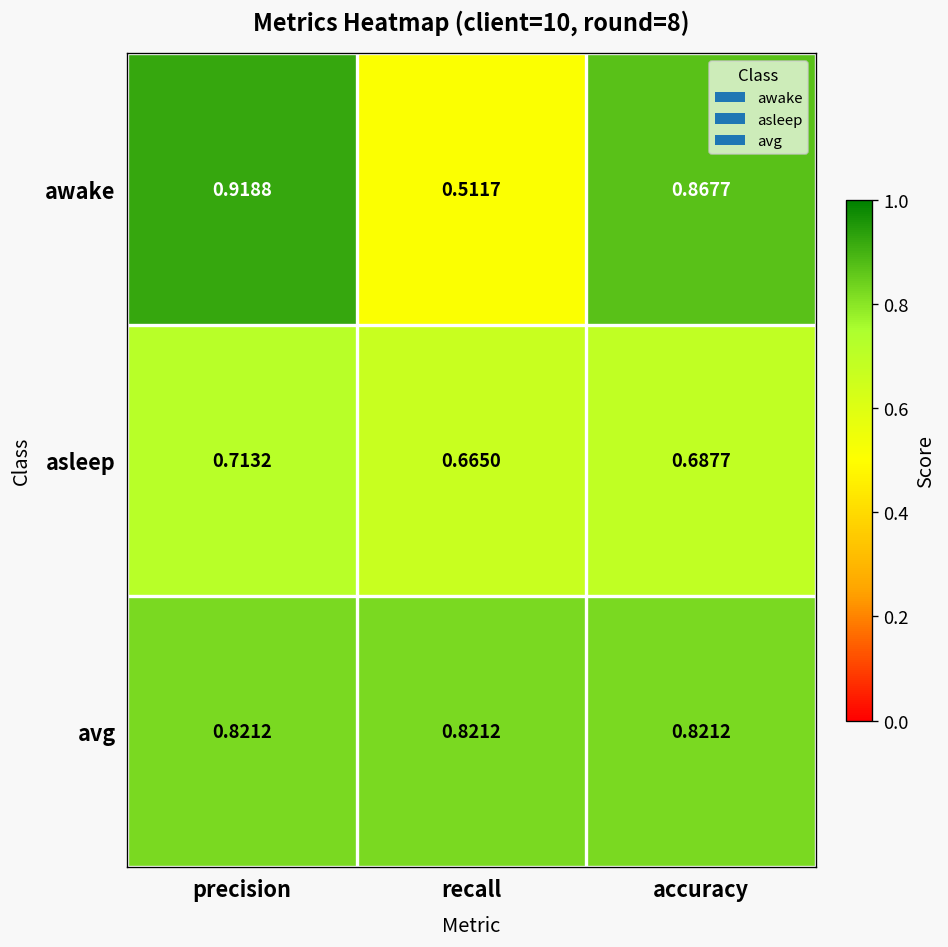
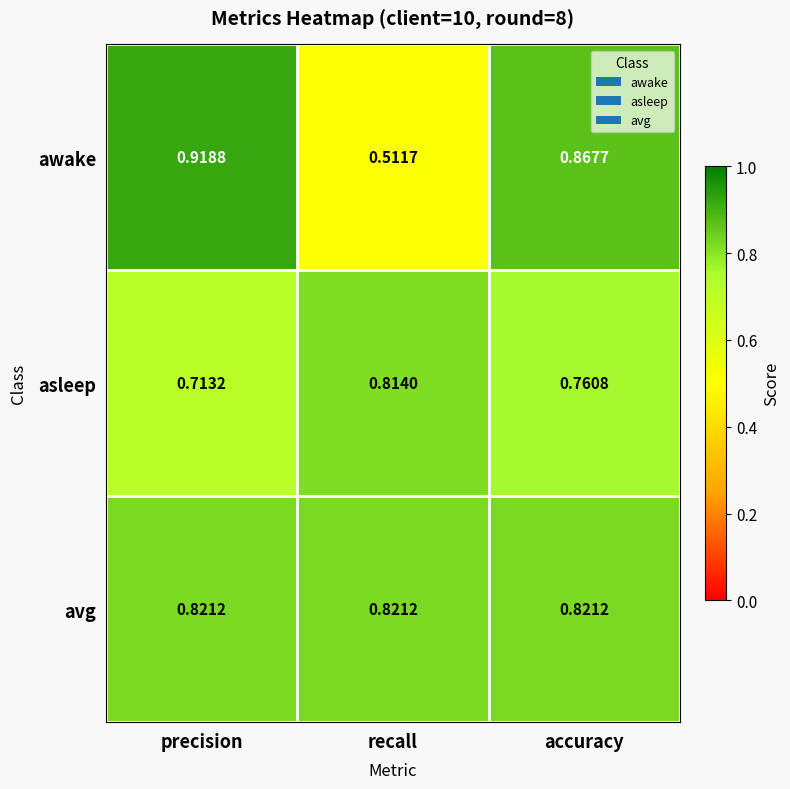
asleep, recall: 0.6650 -> 0.8140
asleep, accuracy: 0.6877 -> 0.7608
